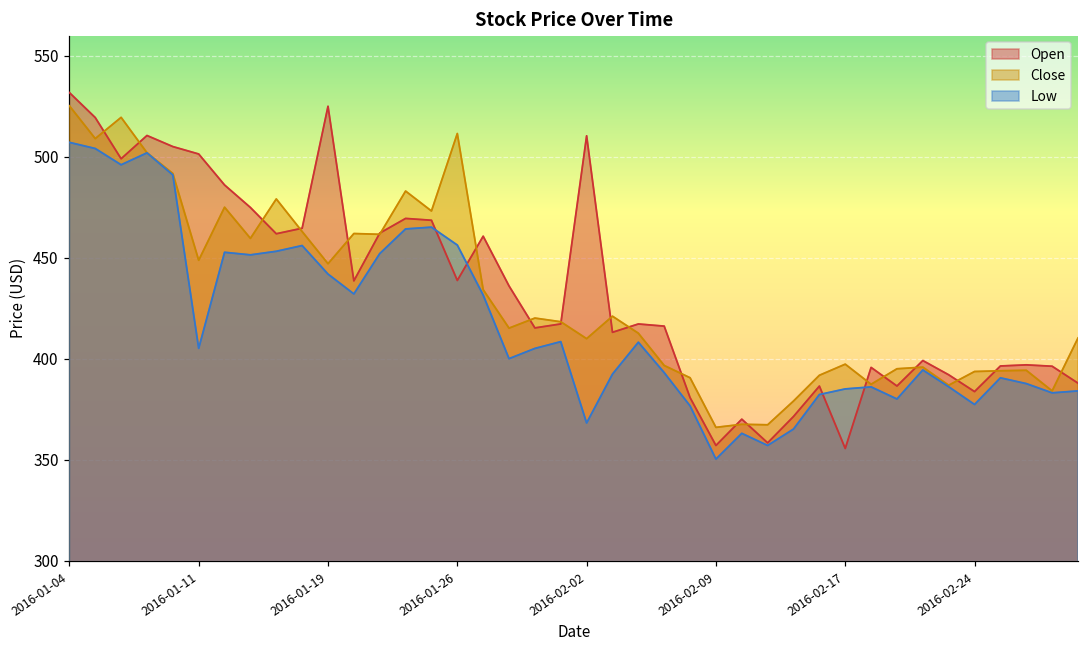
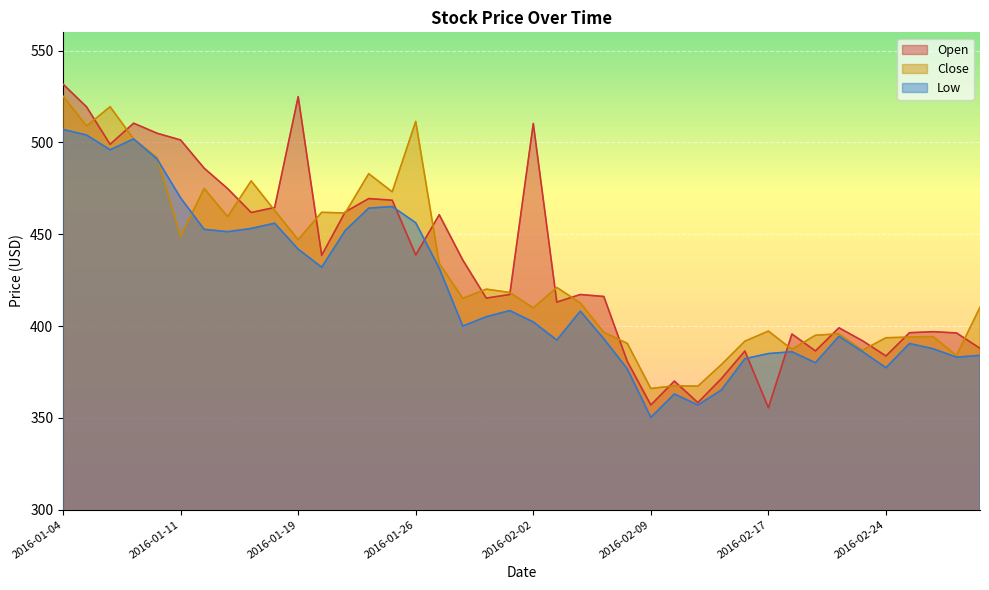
Low, 2016-01-11: 405 -> 470
Low, 2016-02-02: 368 -> 402
